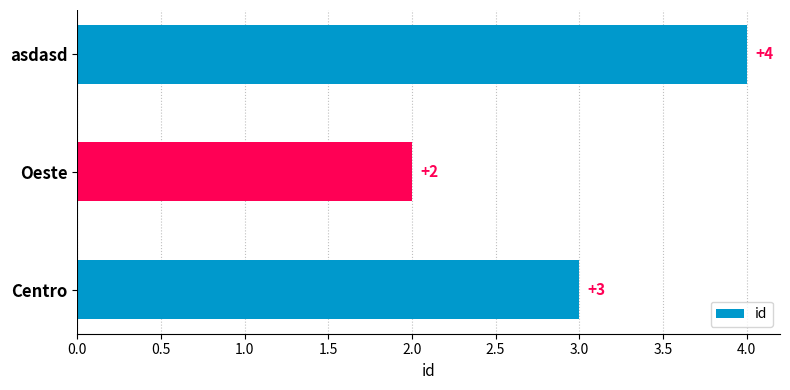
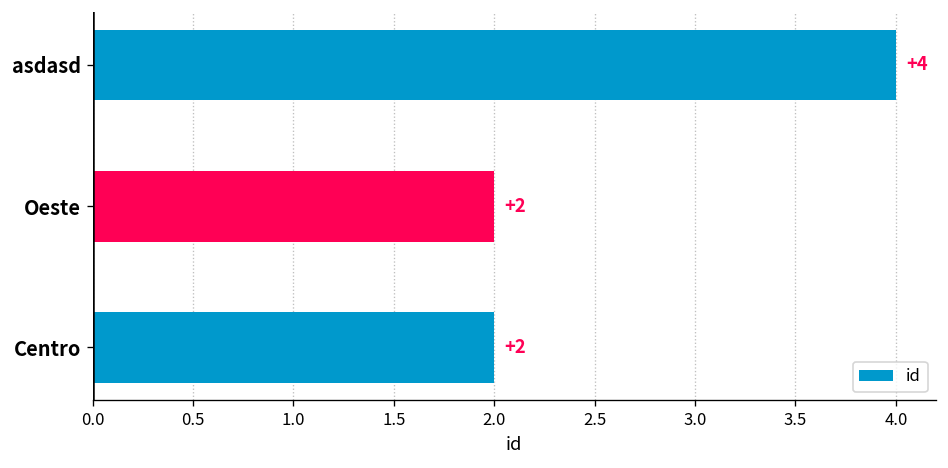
Centro: +3 -> +2
